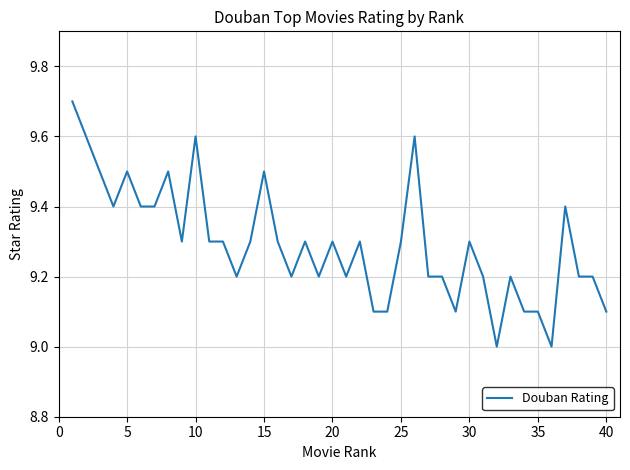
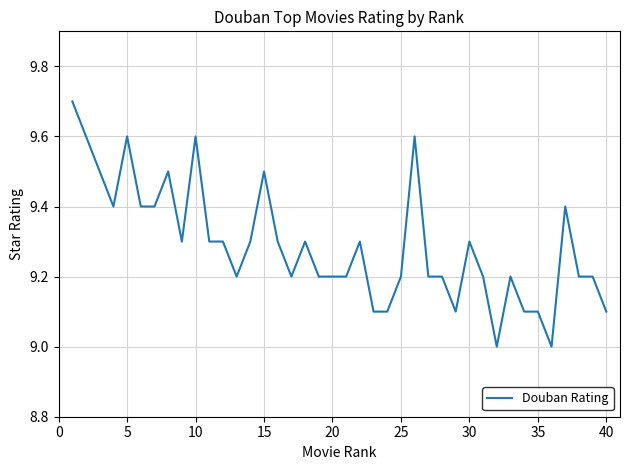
5: 9.5 -> 9.6
20: 9.3 -> 9.2
25: 9.3 -> 9.2
